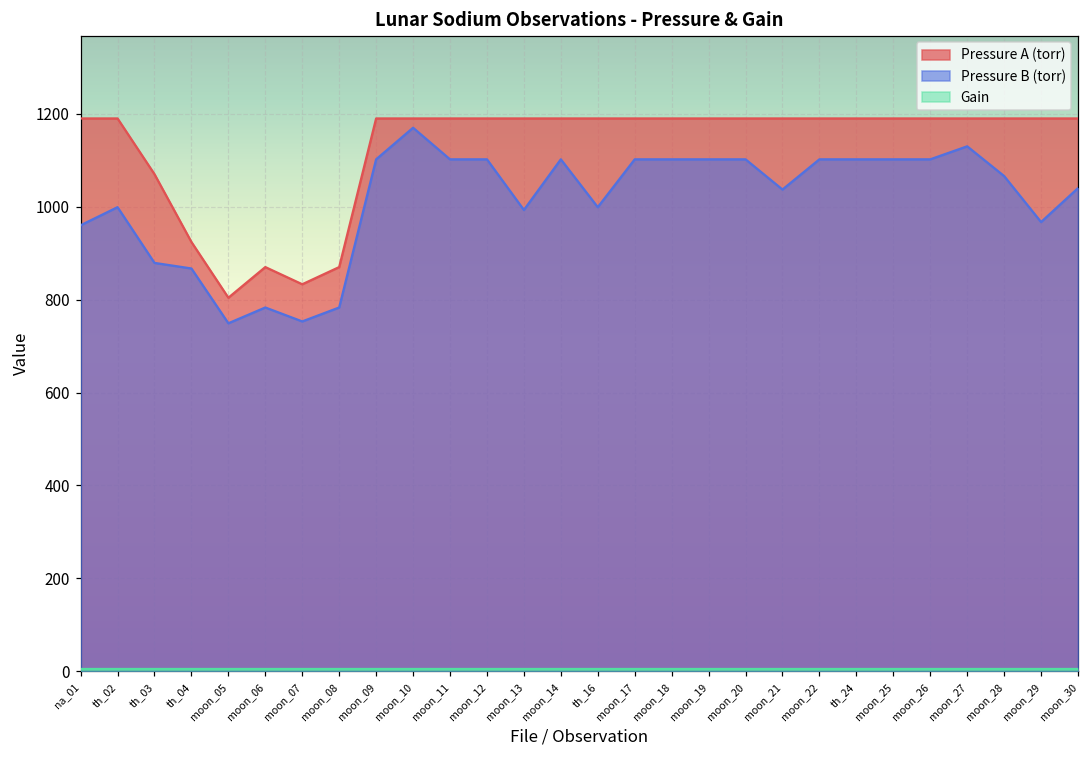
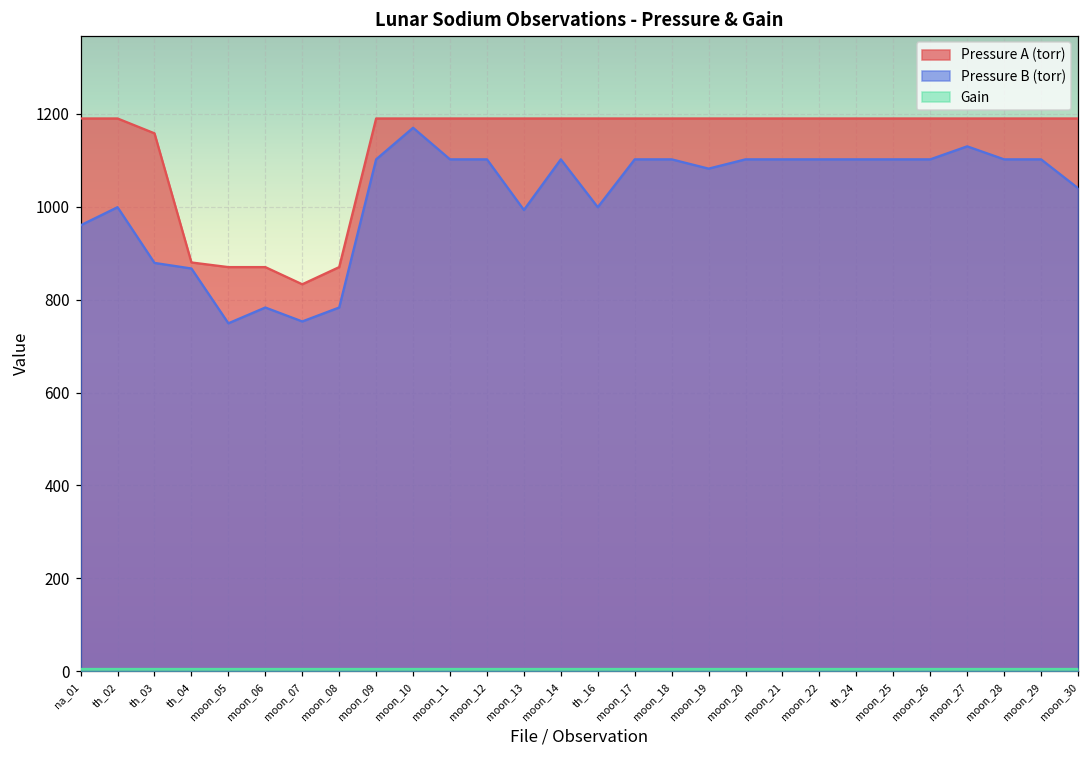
Pressure A (torr), th_03: 1070 -> 1160
Pressure A (torr), th_04: 920 -> 880
Pressure A (torr), moon_05: 800 -> 870
Pressure B (torr), moon_19: 1100 -> 1080
Pressure B (torr), moon_21: 1040 -> 1100
Pressure B (torr), moon_28: 1070 -> 1100
Pressure B (torr), moon_29: 970 -> 1100
